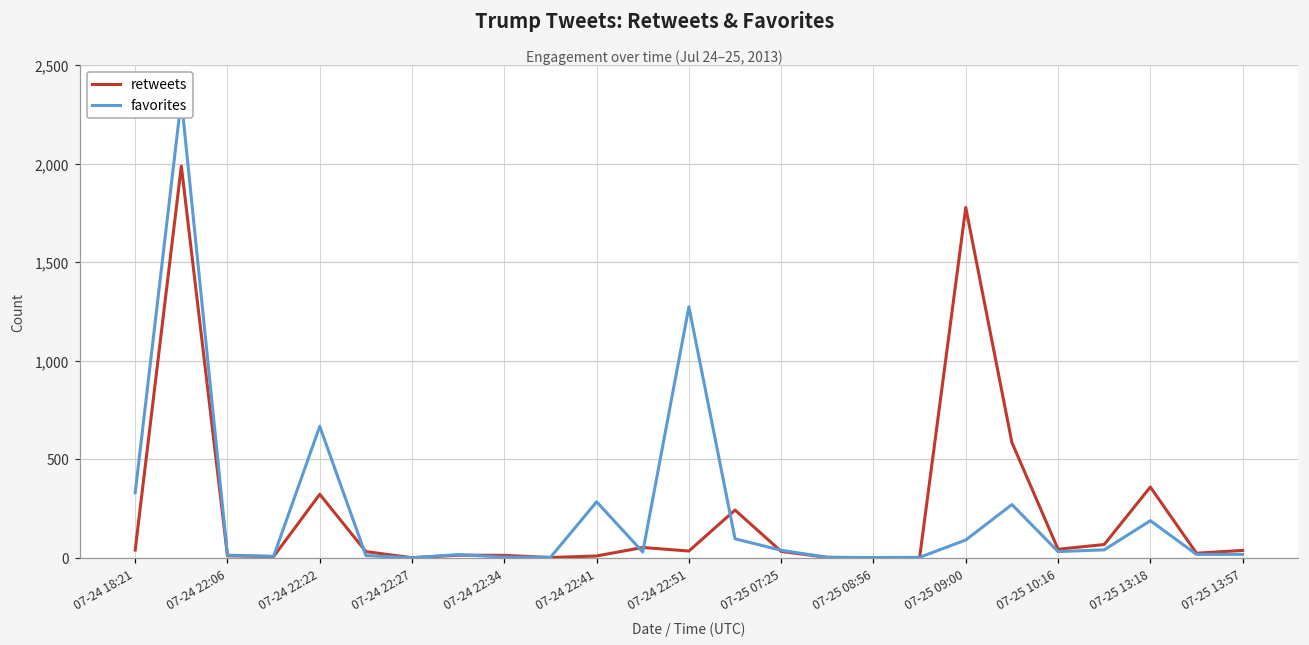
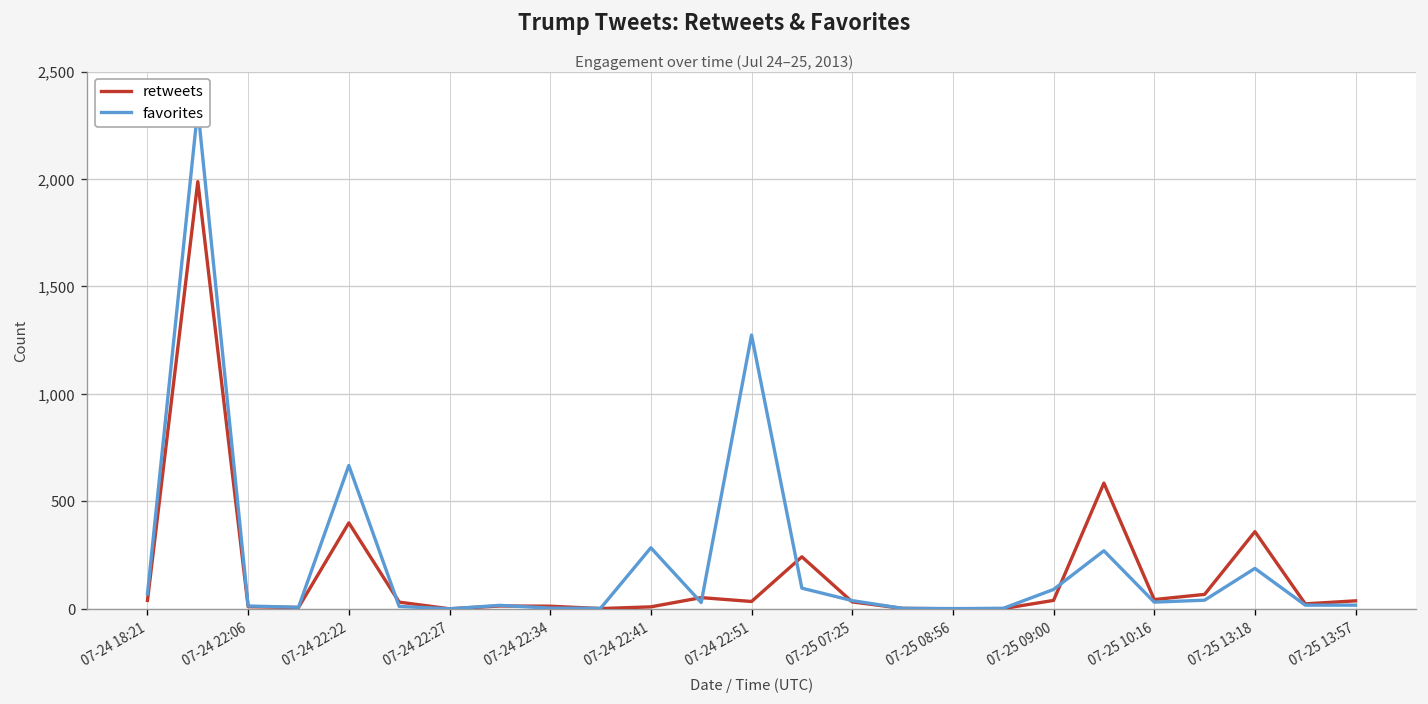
favorites, 07-24 18:21: 330 -> 70
retweets, 07-24 22:22: 320 -> 400
retweets, 07-25 09:00: 1,780 -> 40
